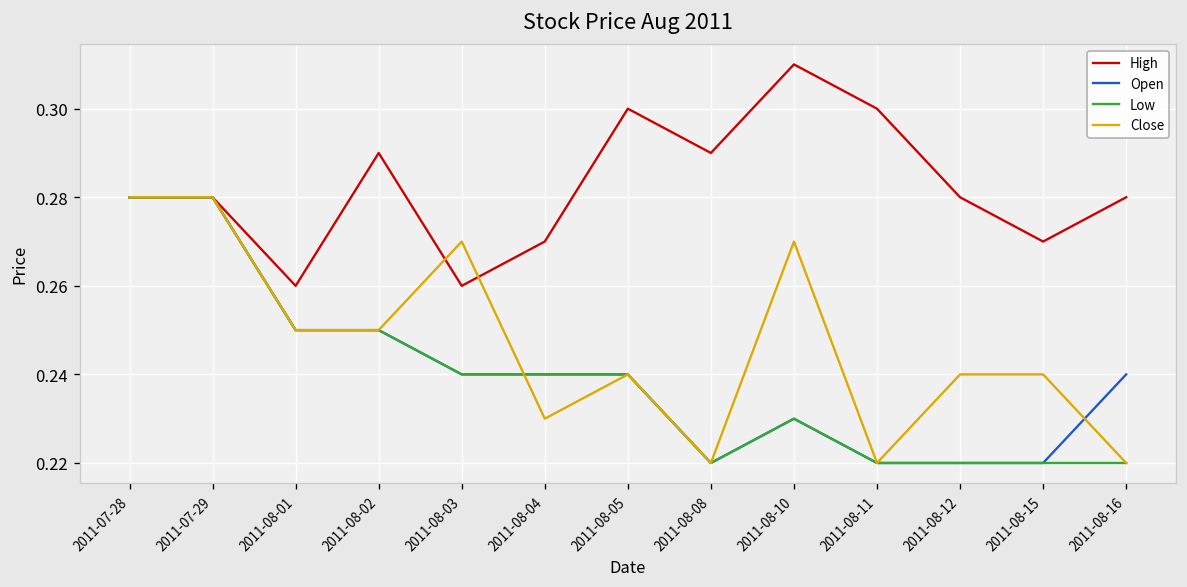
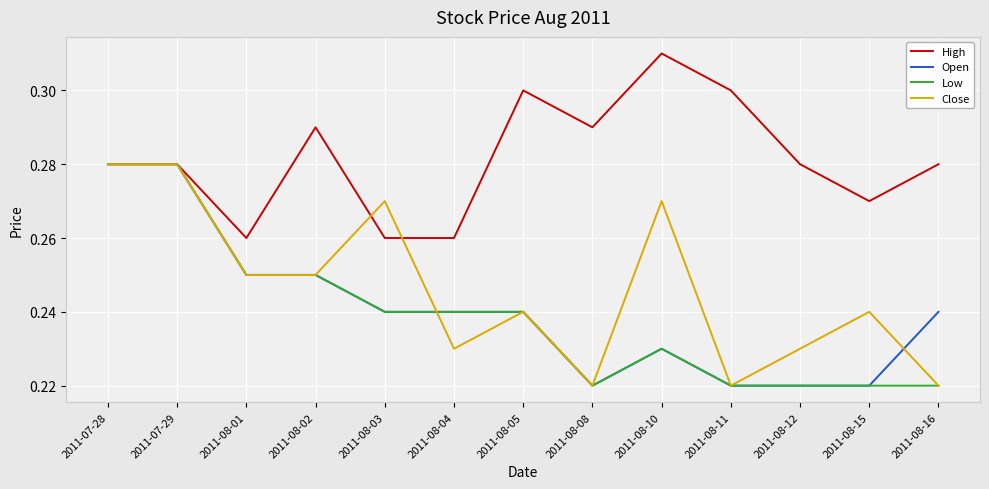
High, 2011-08-04: 0.27 -> 0.26
Close, 2011-08-12: 0.24 -> 0.23
